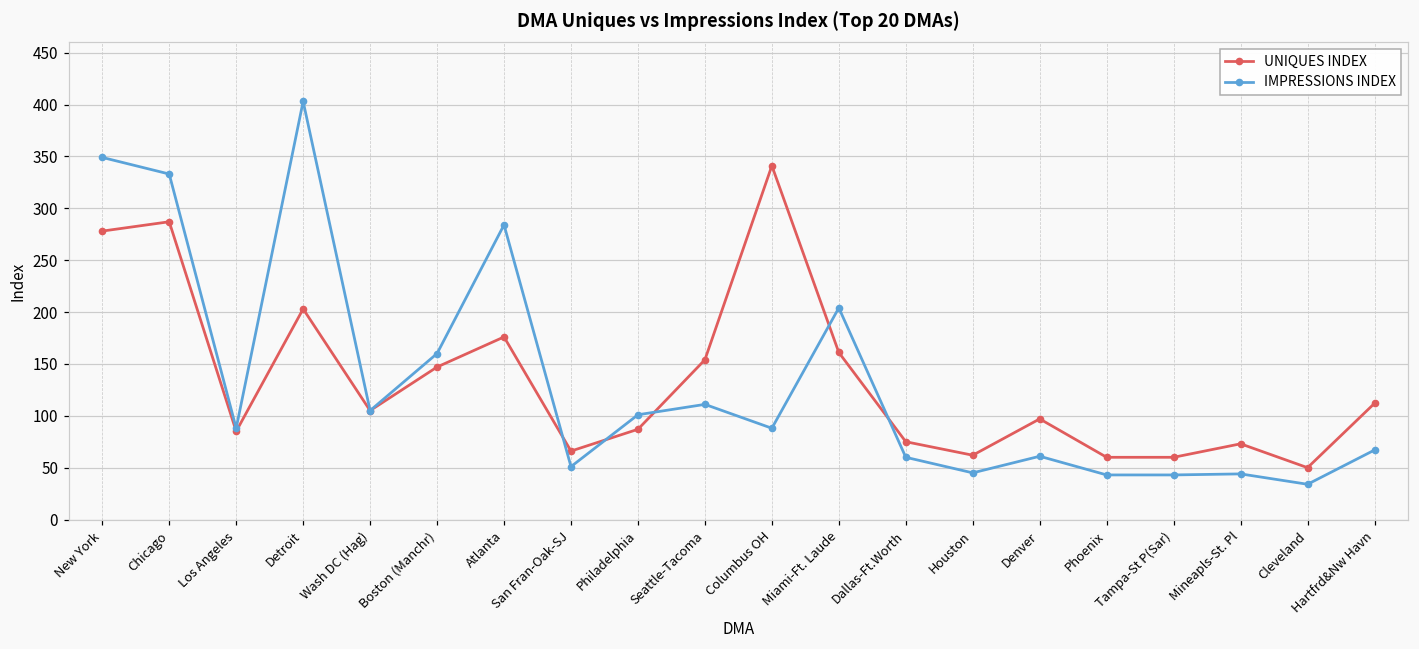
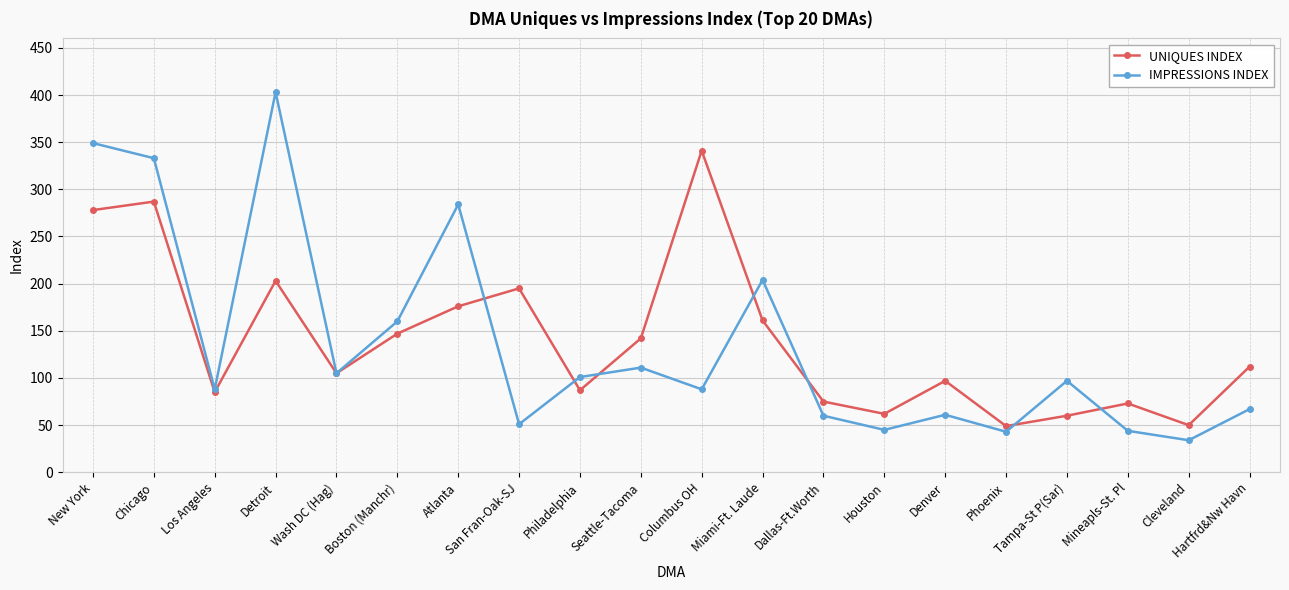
UNIQUES INDEX, San Fran-Oak-SJ: 70 -> 200
UNIQUES INDEX, Seattle-Tacoma: 150 -> 140
UNIQUES INDEX, Phoenix: 60 -> 50
IMPRESSIONS INDEX, Tampa-St P(Sar): 40 -> 100
